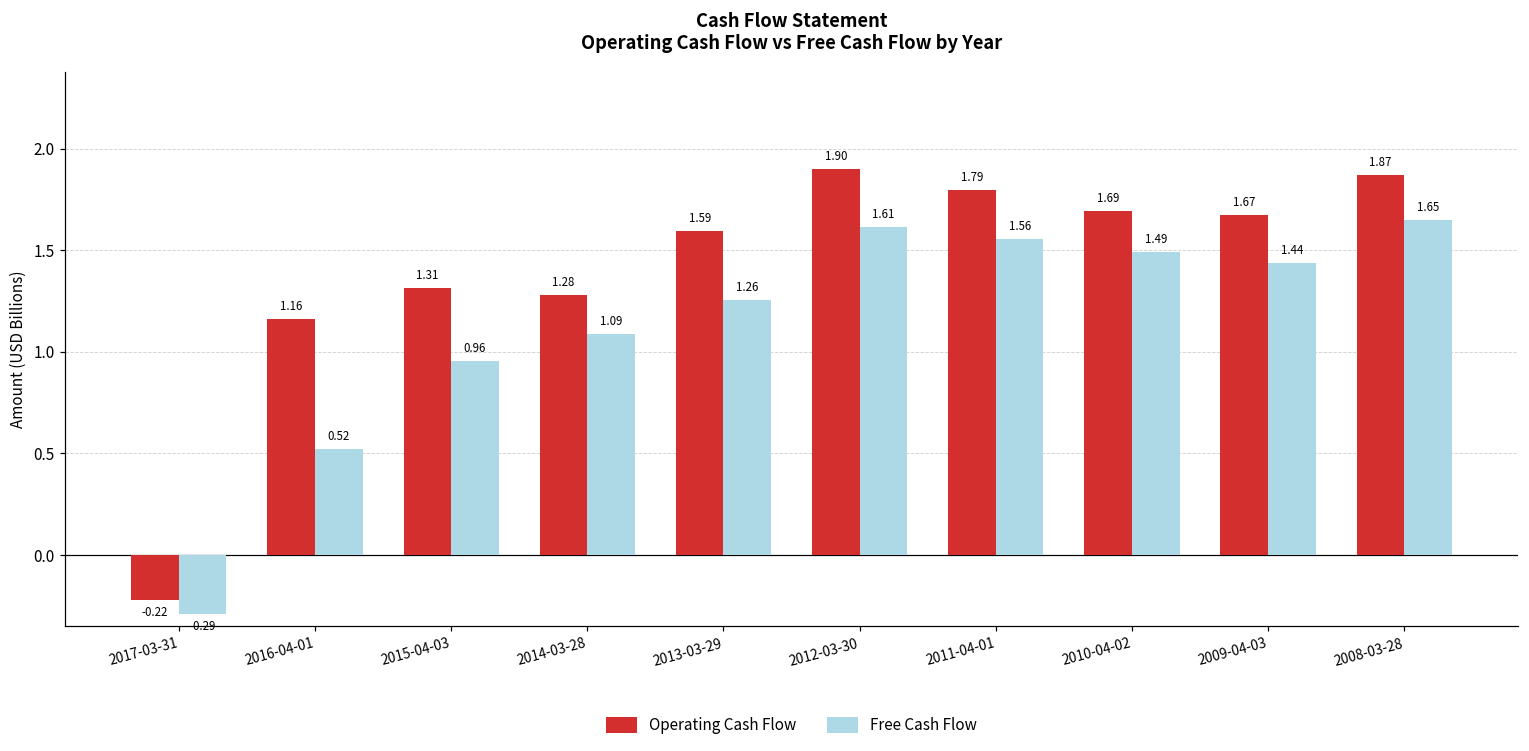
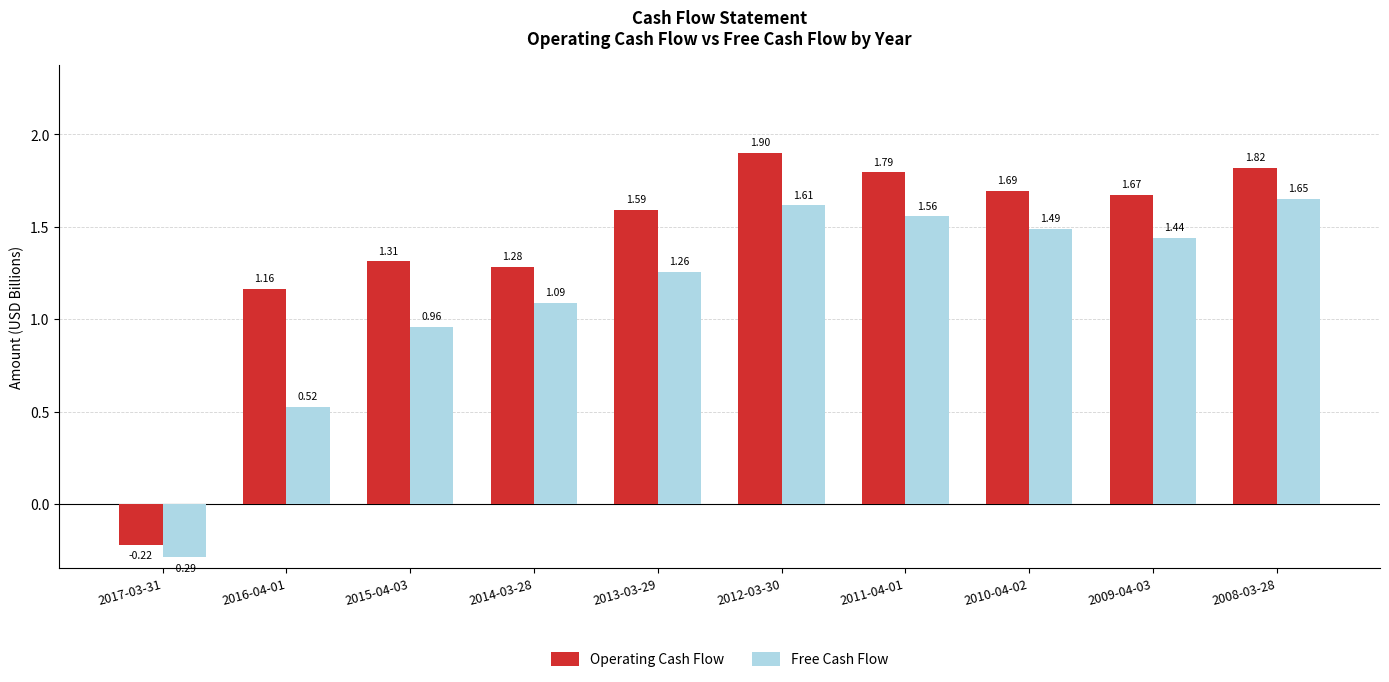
Operating Cash Flow, 2008-03-28: 1.87 -> 1.82
